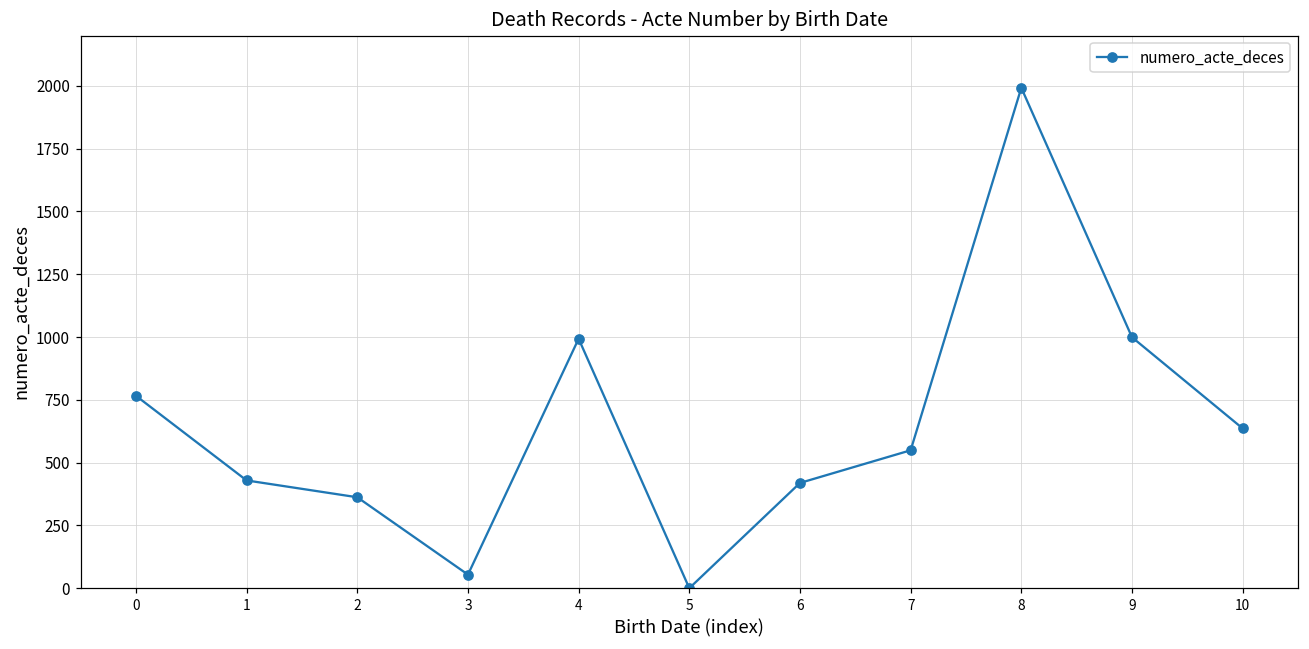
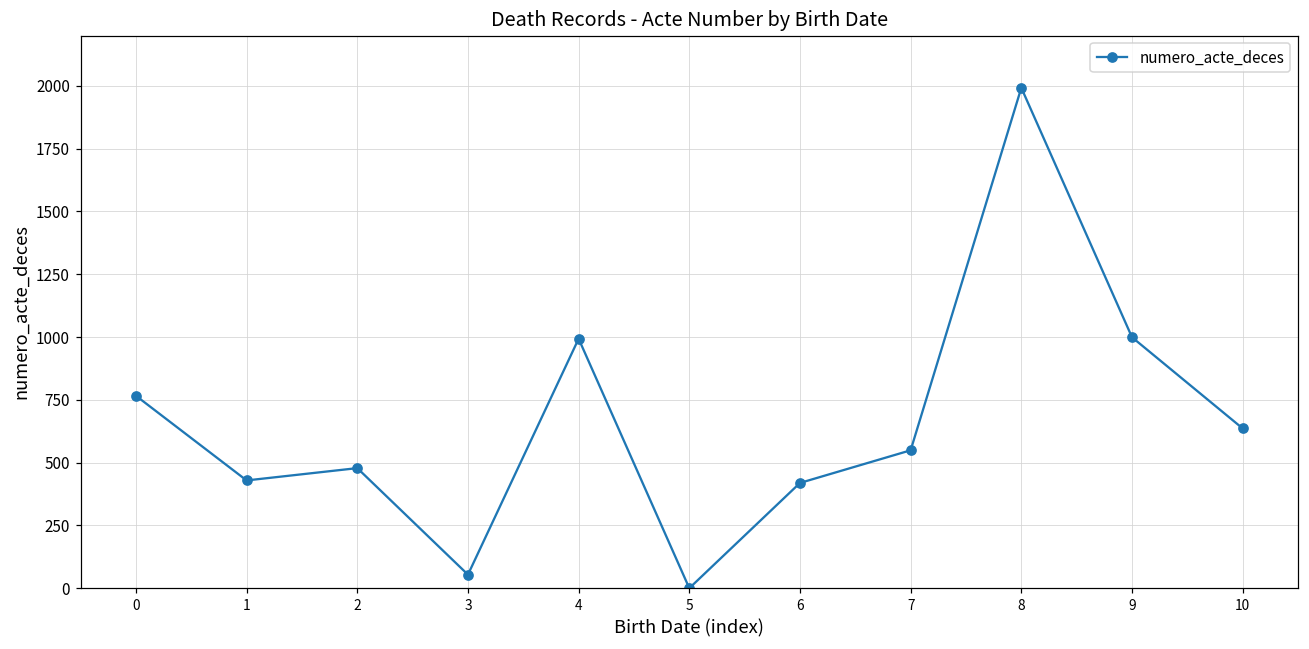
2: 360 -> 480
